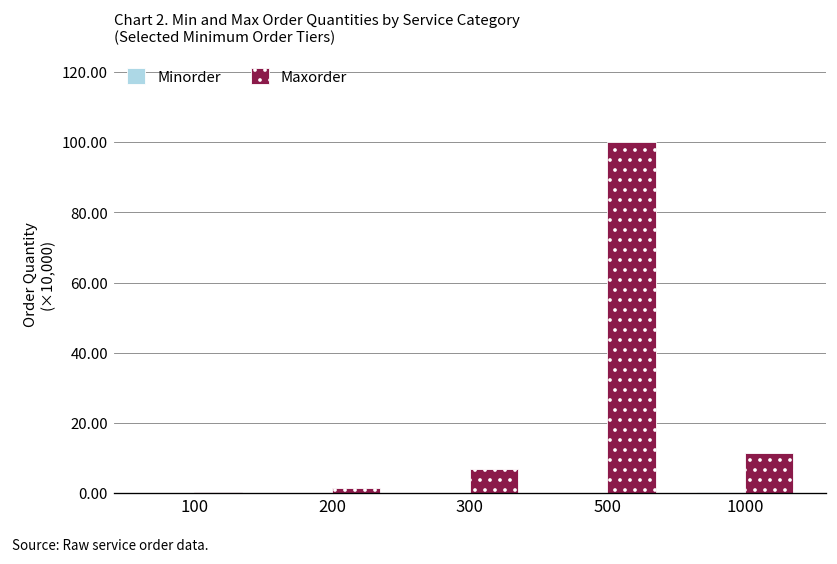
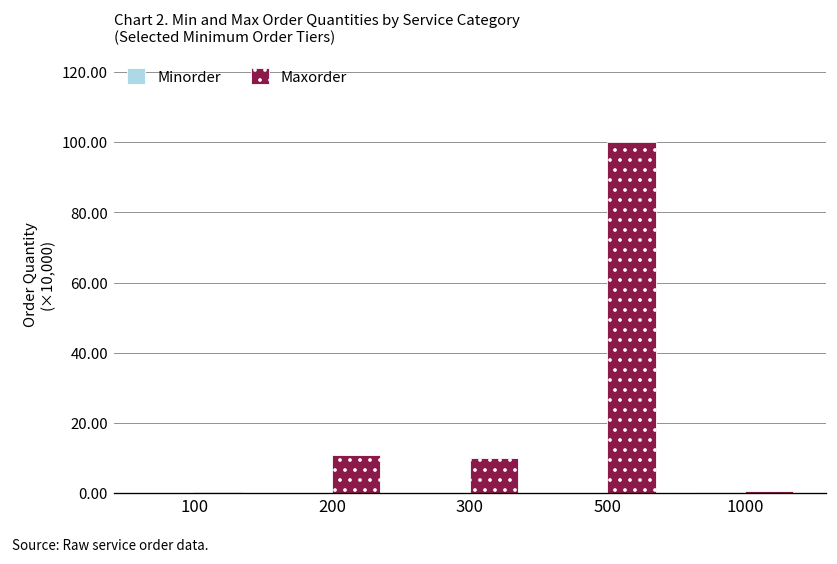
Maxorder, 200: 2 -> 11
Maxorder, 300: 7 -> 10
Maxorder, 1000: 11 -> 0
